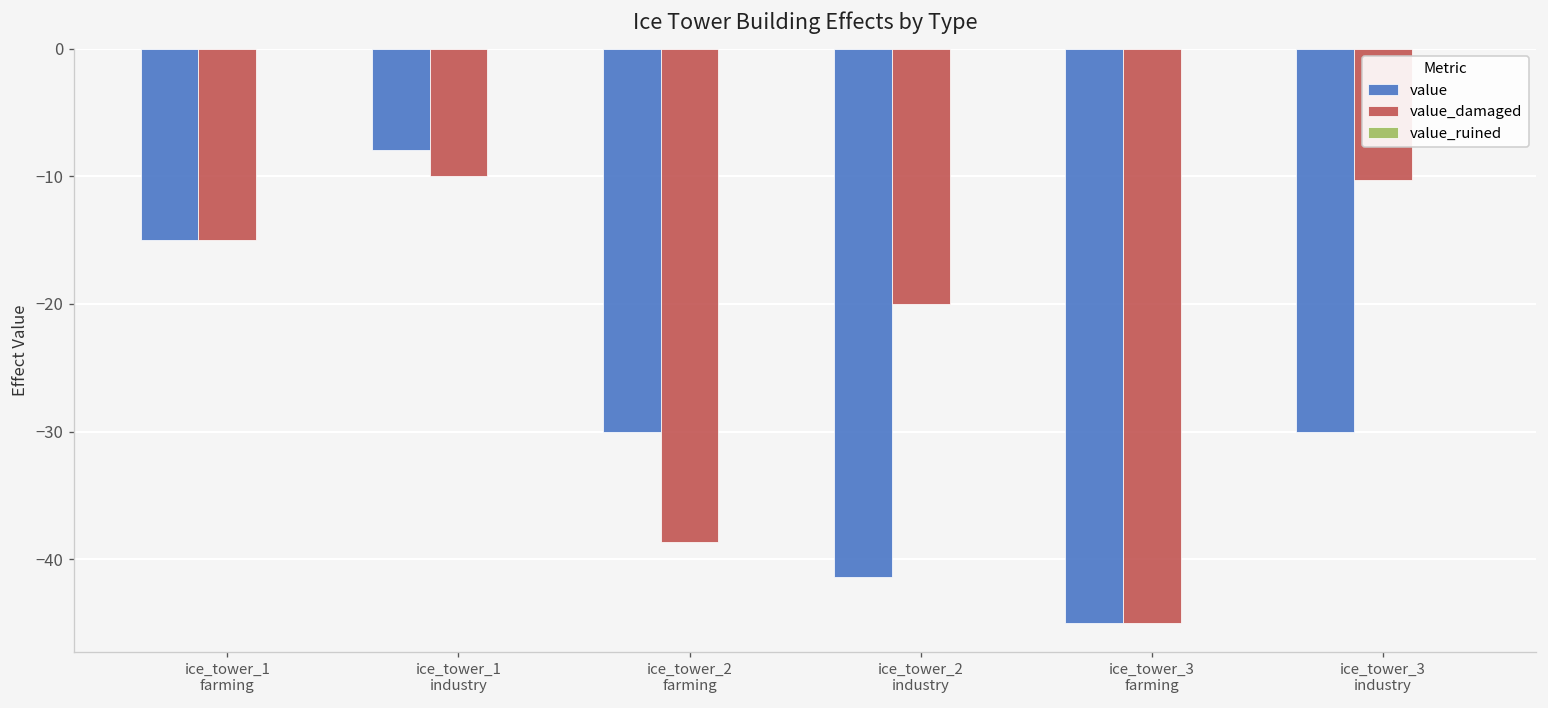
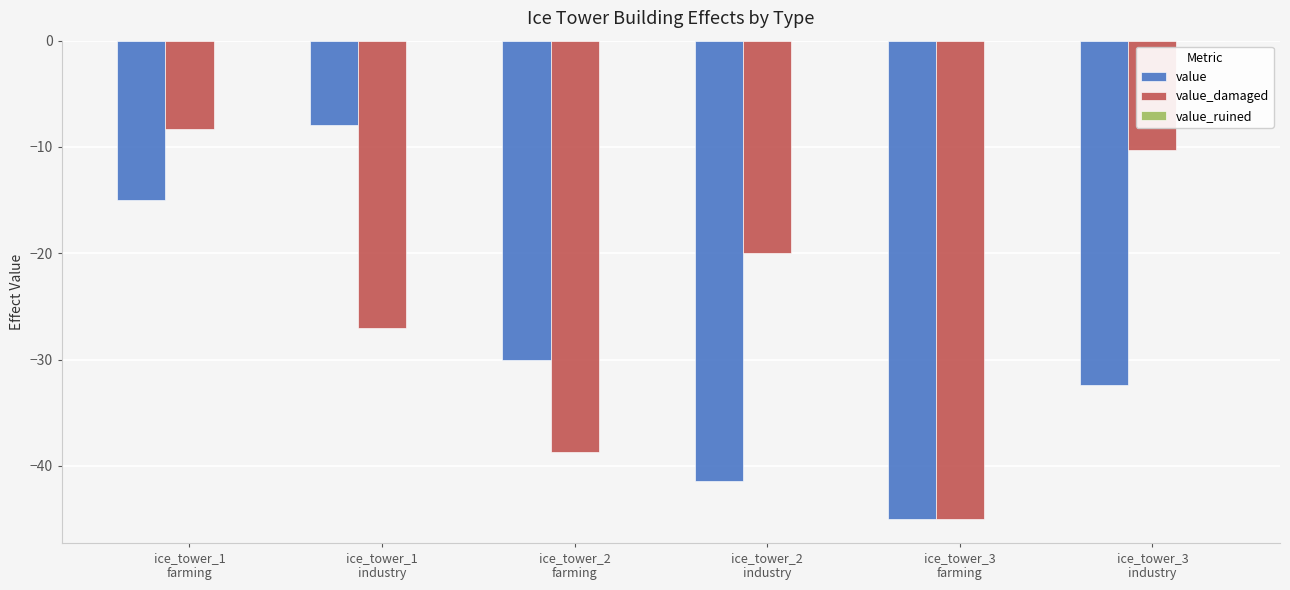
value_damaged, ice_tower_1 farming: -15.0 -> -8.3
value_damaged, ice_tower_1 industry: -10 -> -27
value, ice_tower_3 industry: -30.0 -> -32.4
